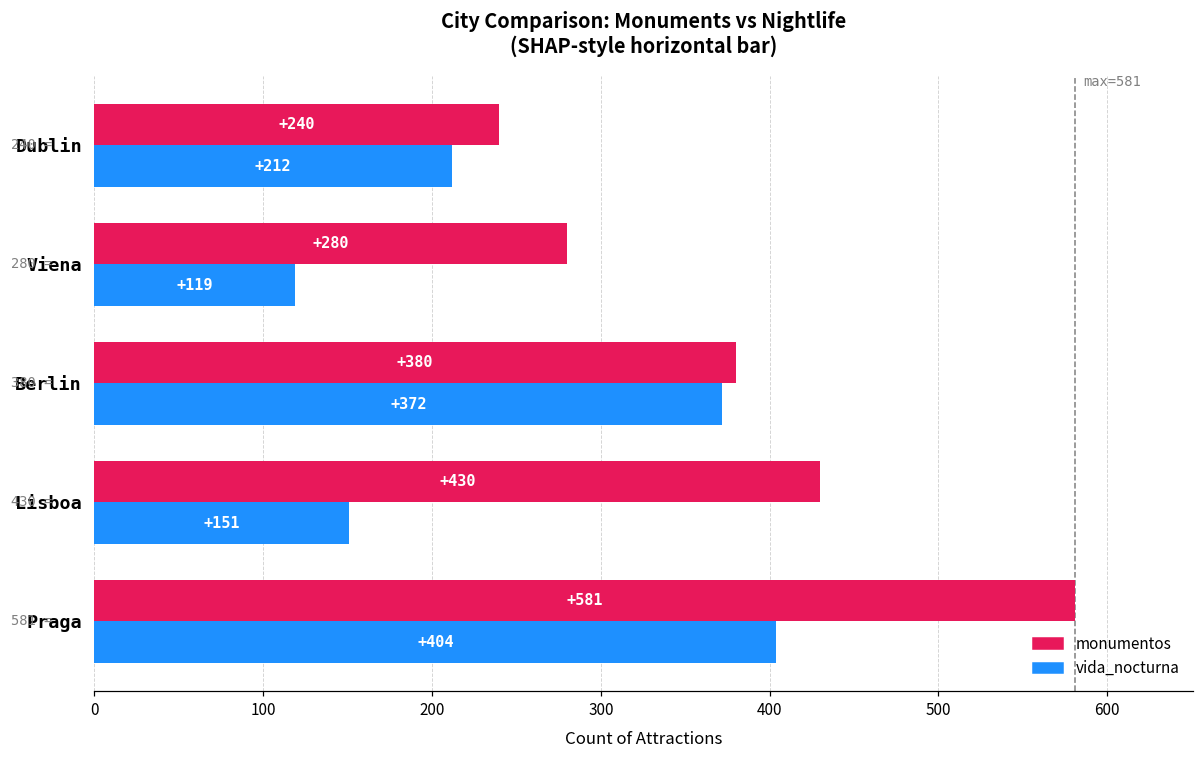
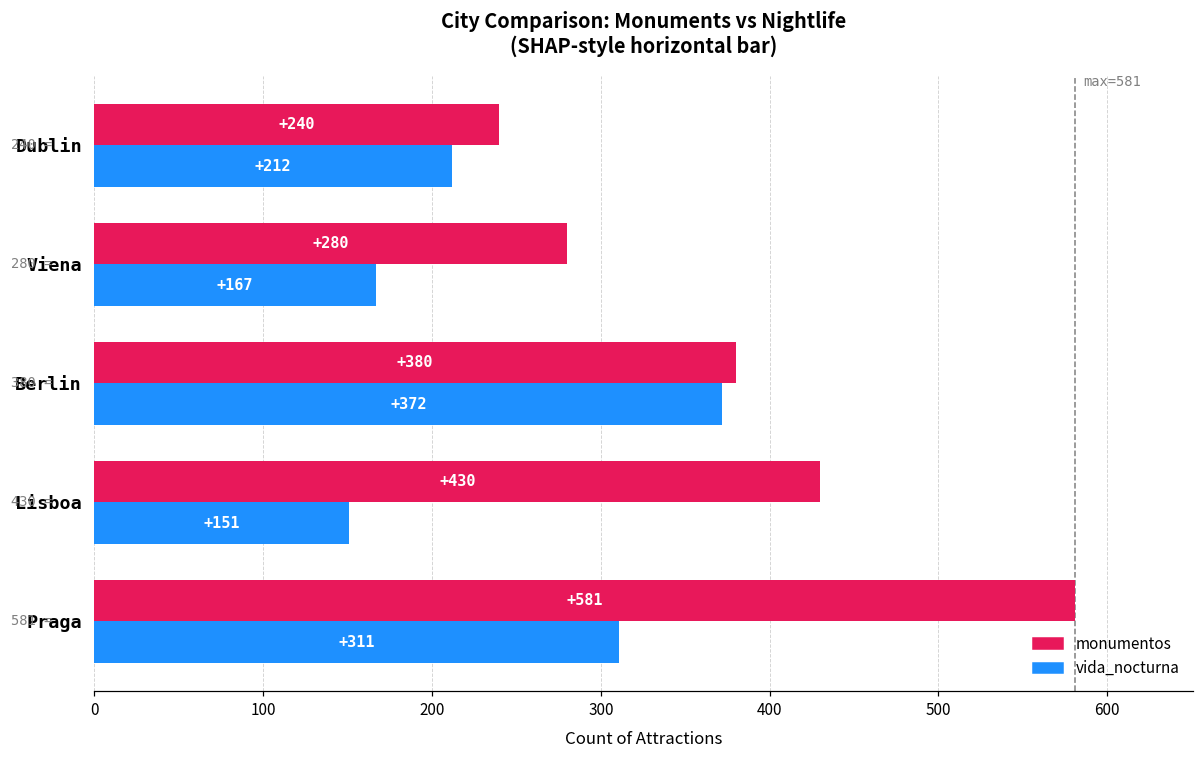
vida_nocturna, Viena: +119 -> +167
vida_nocturna, Praga: +404 -> +311
